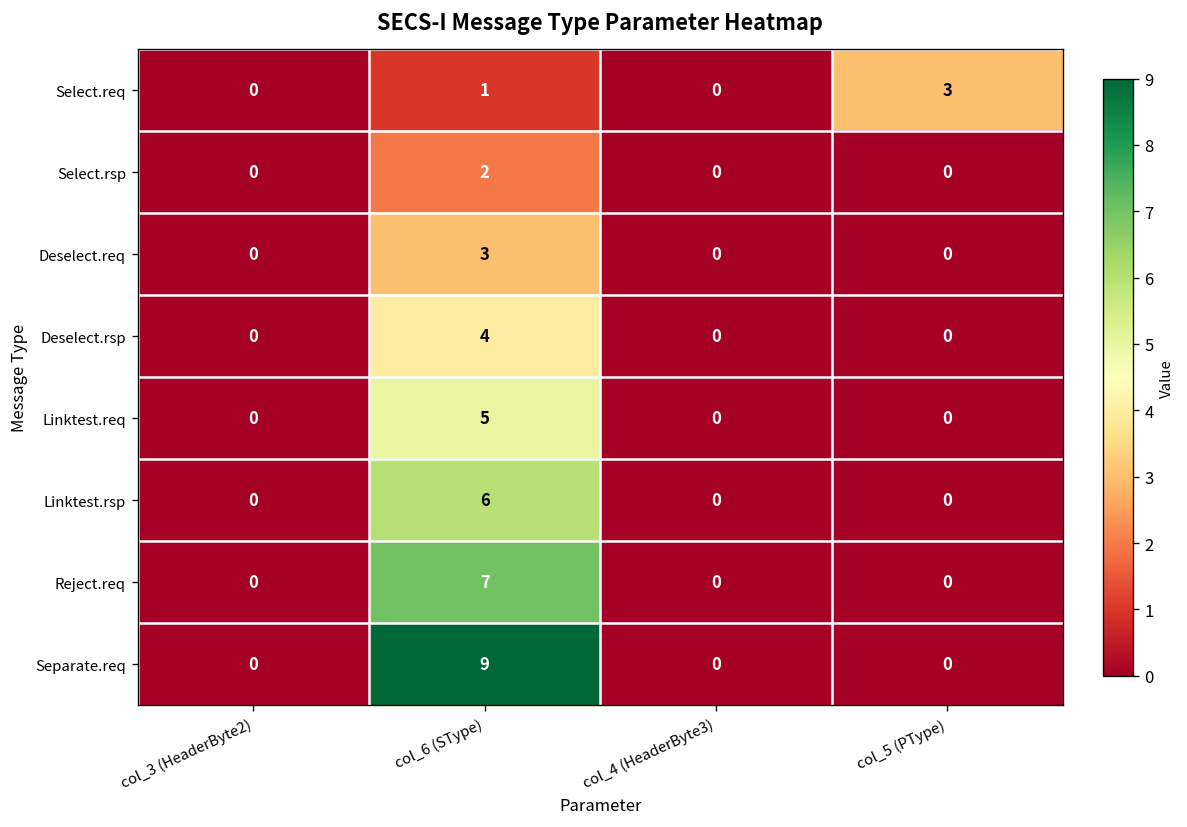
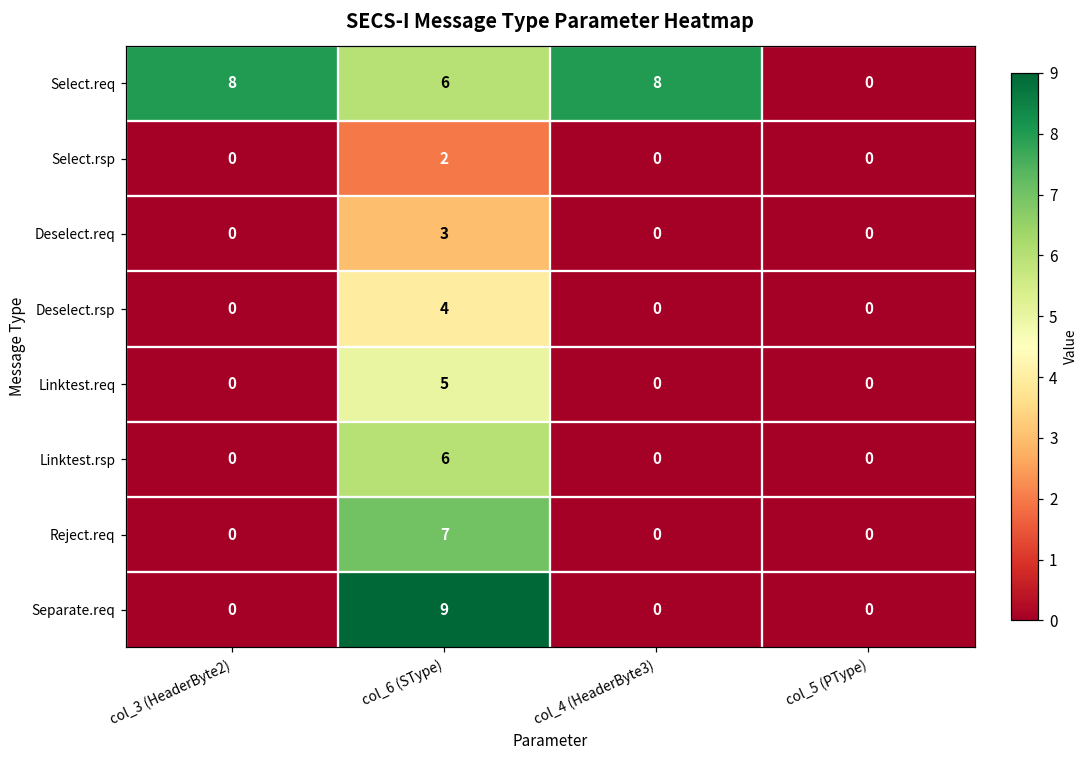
Select.req, col_3 (HeaderByte2): 0 -> 8
Select.req, col_6 (SType): 1 -> 6
Select.req, col_4 (HeaderByte3): 0 -> 8
Select.req, col_5 (PType): 3 -> 0
